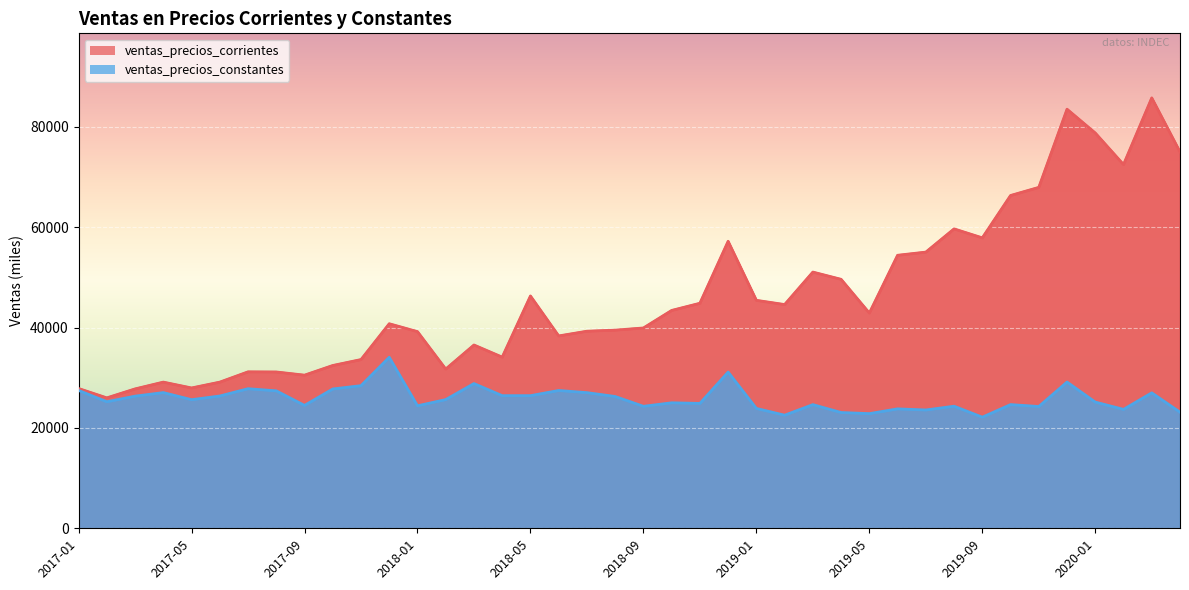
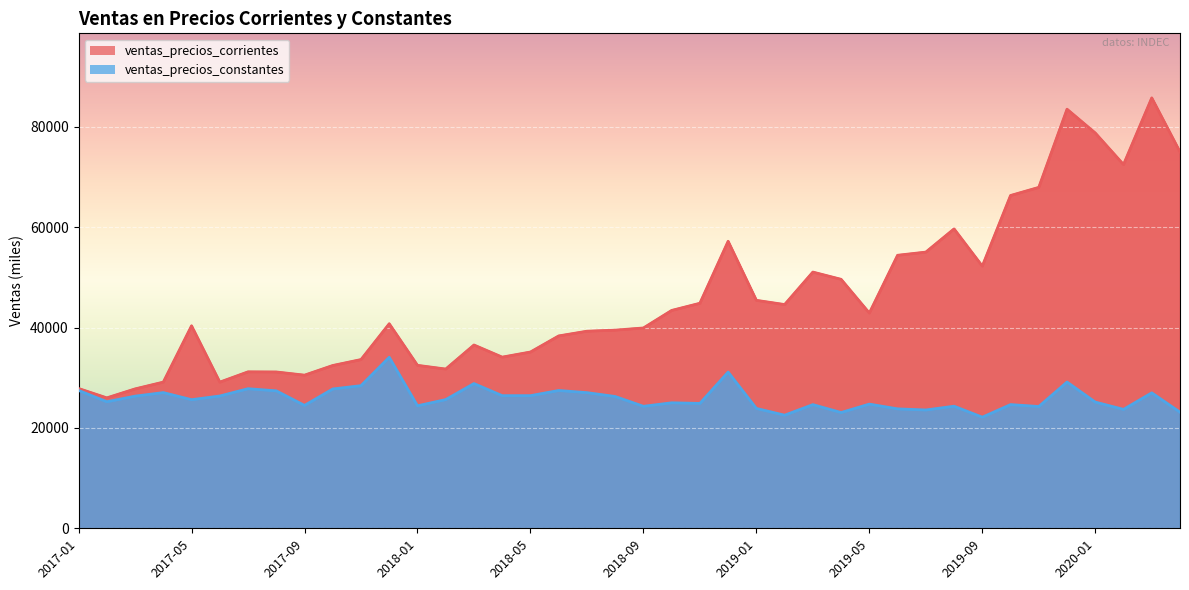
ventas_precios_corrientes, 2017-05: 28000 -> 40000
ventas_precios_corrientes, 2018-01: 39000 -> 32000
ventas_precios_corrientes, 2018-05: 46000 -> 35000
ventas_precios_constantes, 2019-05: 23000 -> 25000
ventas_precios_corrientes, 2019-09: 58000 -> 52000
